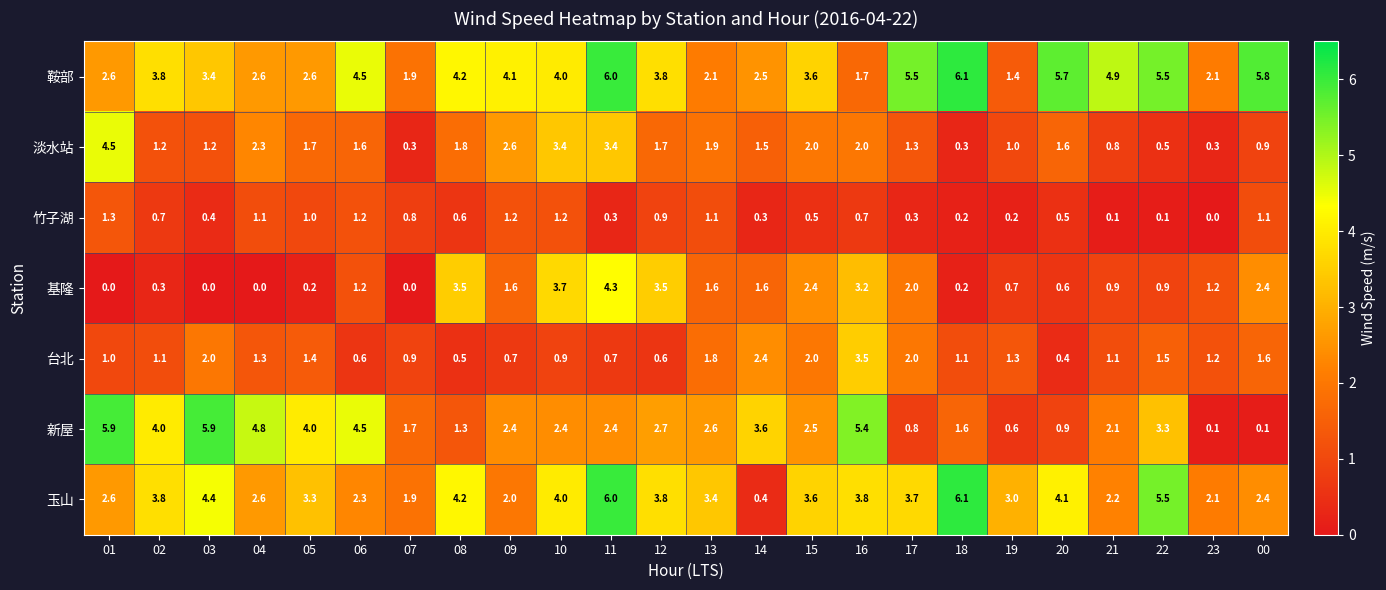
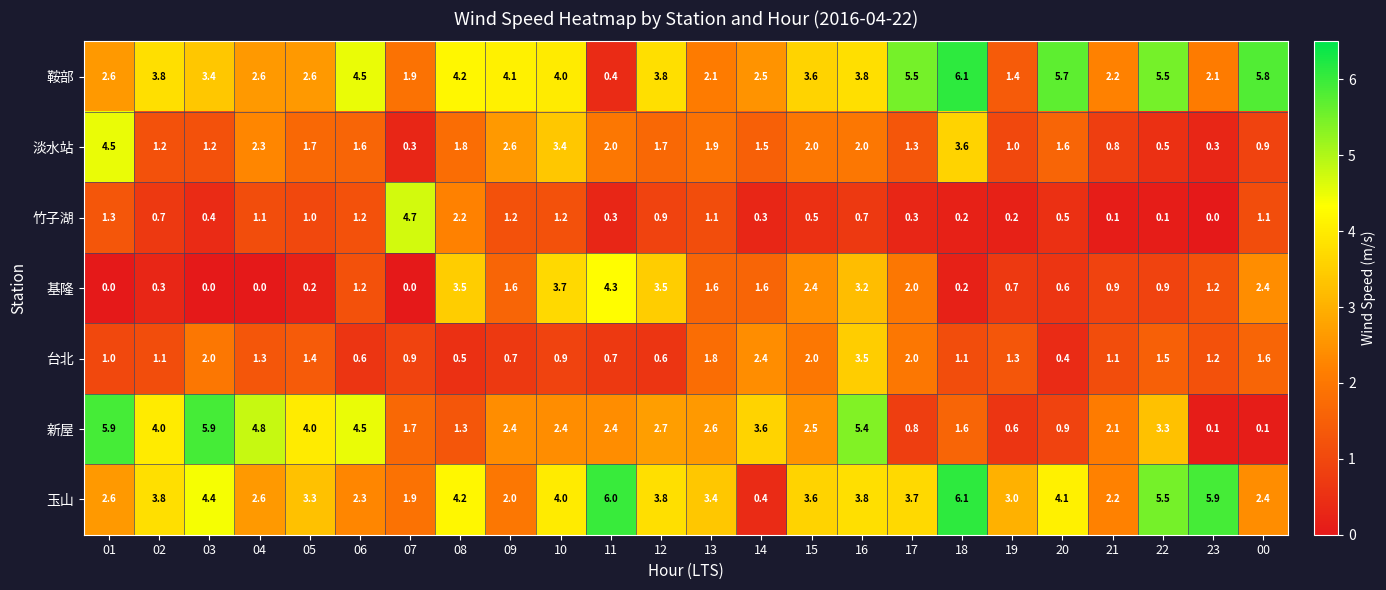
鞍部, 11: 6.0 -> 0.4
鞍部, 16: 1.7 -> 3.8
鞍部, 21: 4.9 -> 2.2
淡水站, 11: 3.4 -> 2.0
淡水站, 18: 0.3 -> 3.6
竹子湖, 07: 0.8 -> 4.7
竹子湖, 08: 0.6 -> 2.2
玉山, 23: 2.1 -> 5.9
